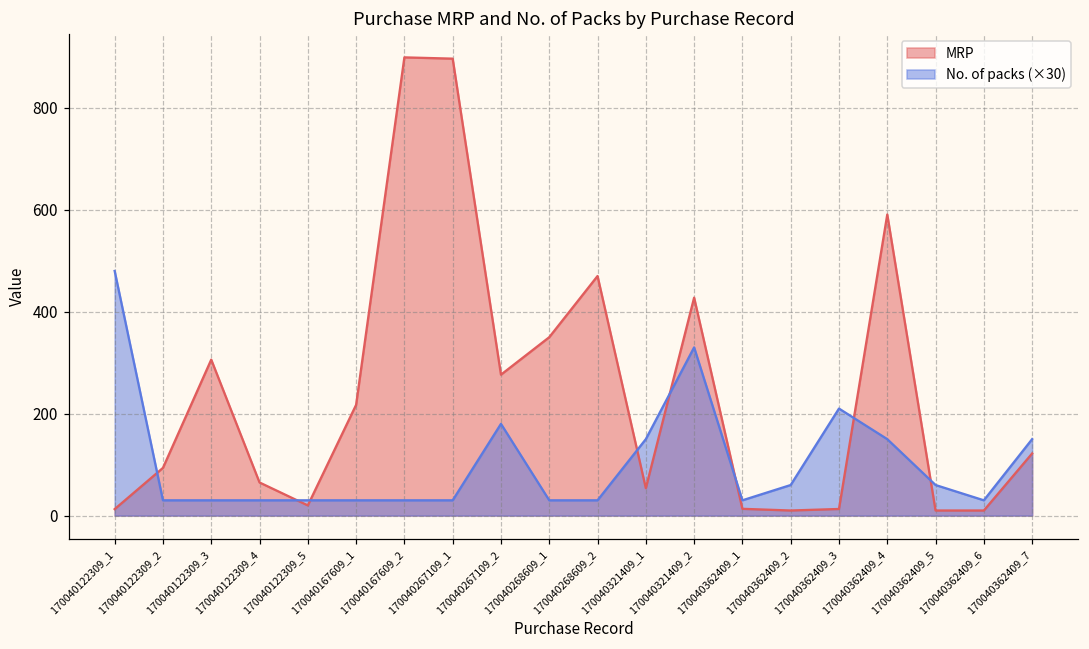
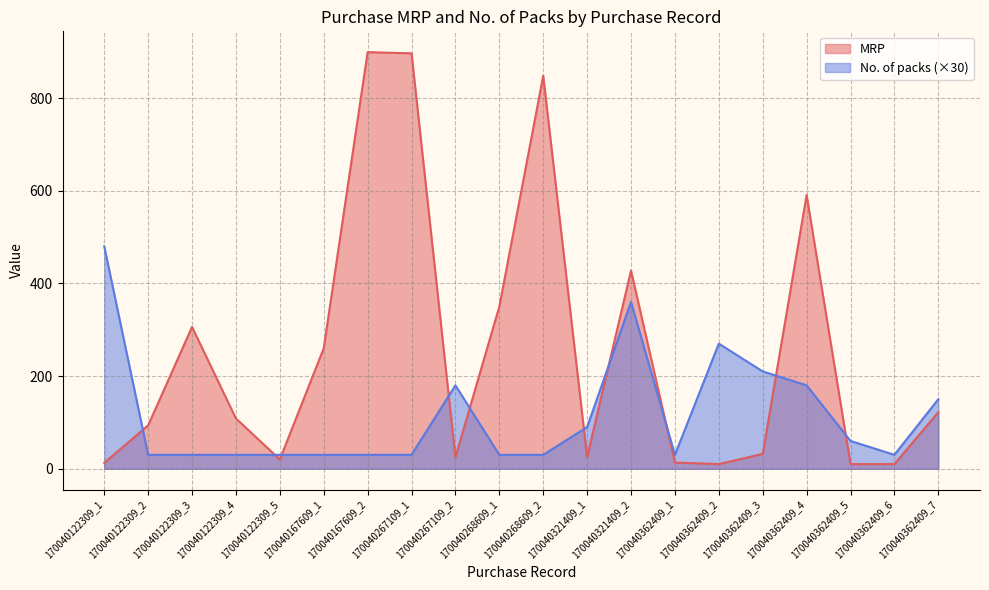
MRP, 170040122309_4: 70 -> 110
MRP, 170040167609_1: 220 -> 260
MRP, 170040267109_2: 280 -> 30
MRP, 170040268609_2: 470 -> 850
MRP, 170040321409_1: 50 -> 30
No. of packs (×30), 170040321409_1: 150 -> 90
No. of packs (×30), 170040321409_2: 330 -> 360
No. of packs (×30), 170040362409_2: 60 -> 270
MRP, 170040362409_3: 10 -> 30
No. of packs (×30), 170040362409_4: 150 -> 180
